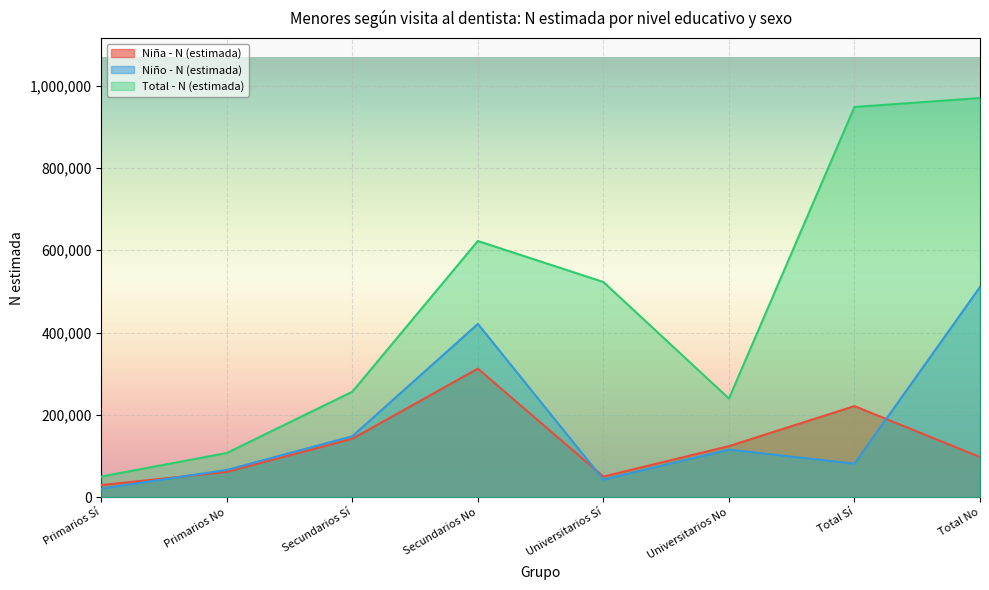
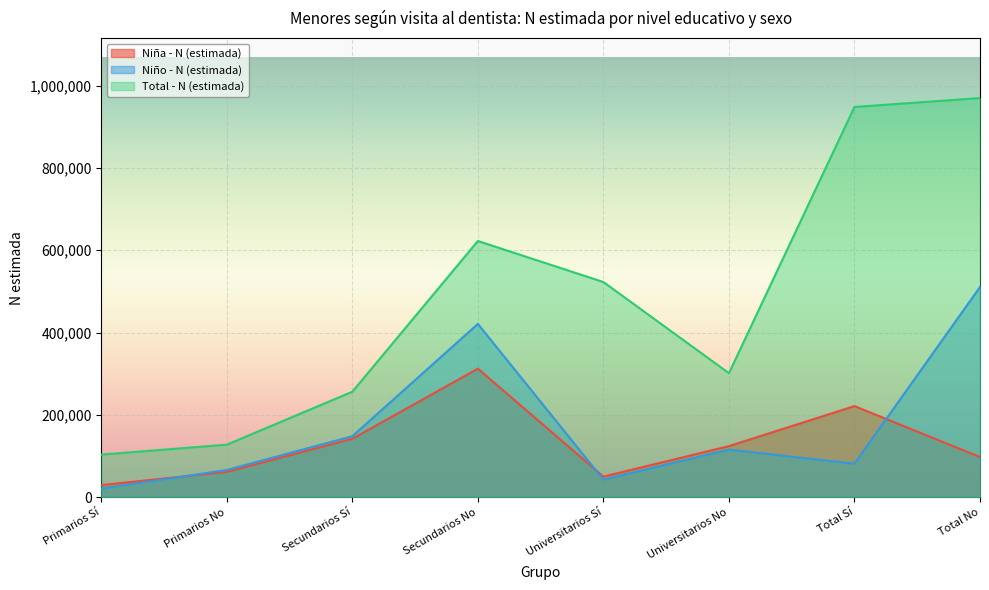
Total - N (estimada), Primarios Sí: 50,000 -> 100,000
Total - N (estimada), Primarios No: 110,000 -> 130,000
Total - N (estimada), Universitarios No: 240,000 -> 300,000
